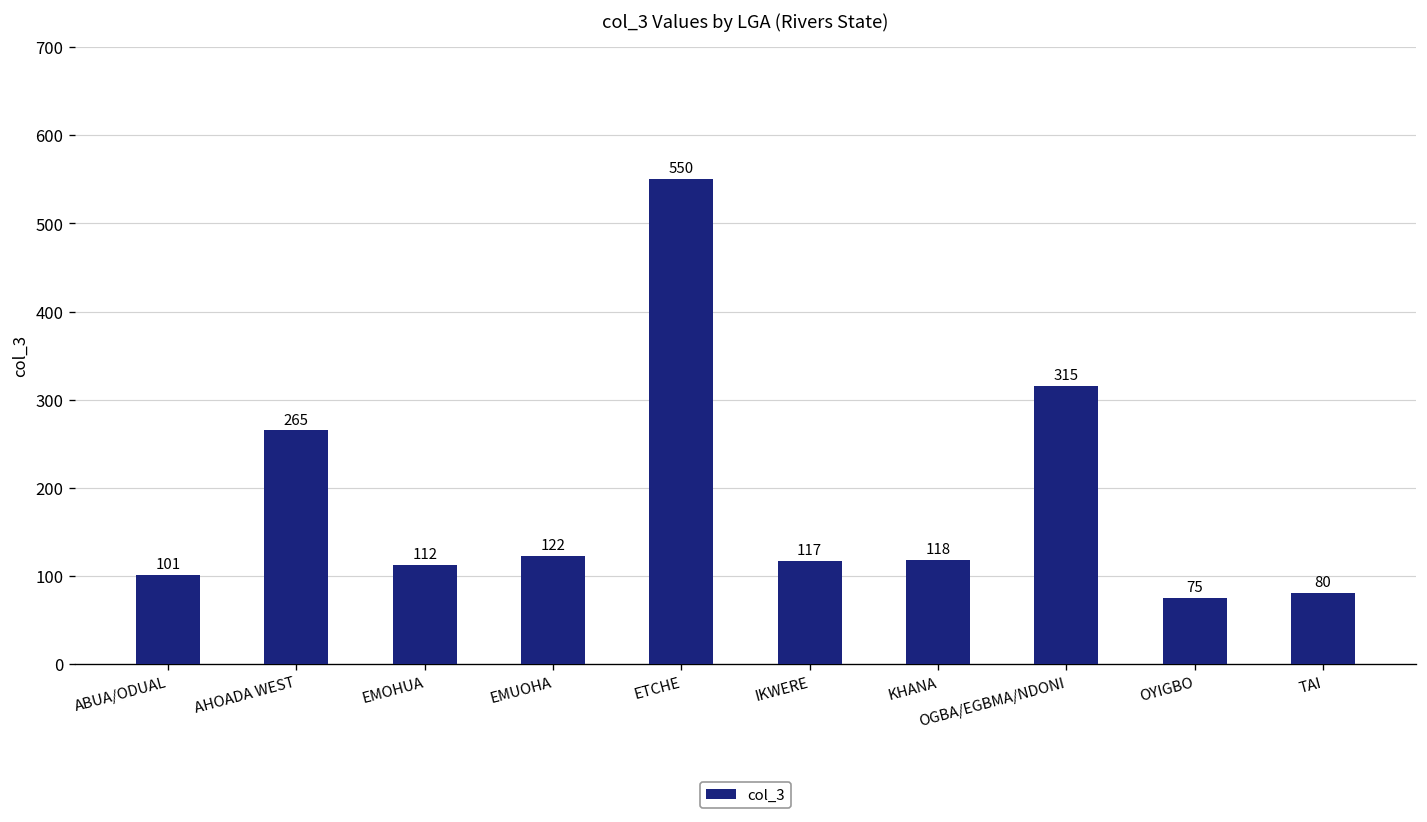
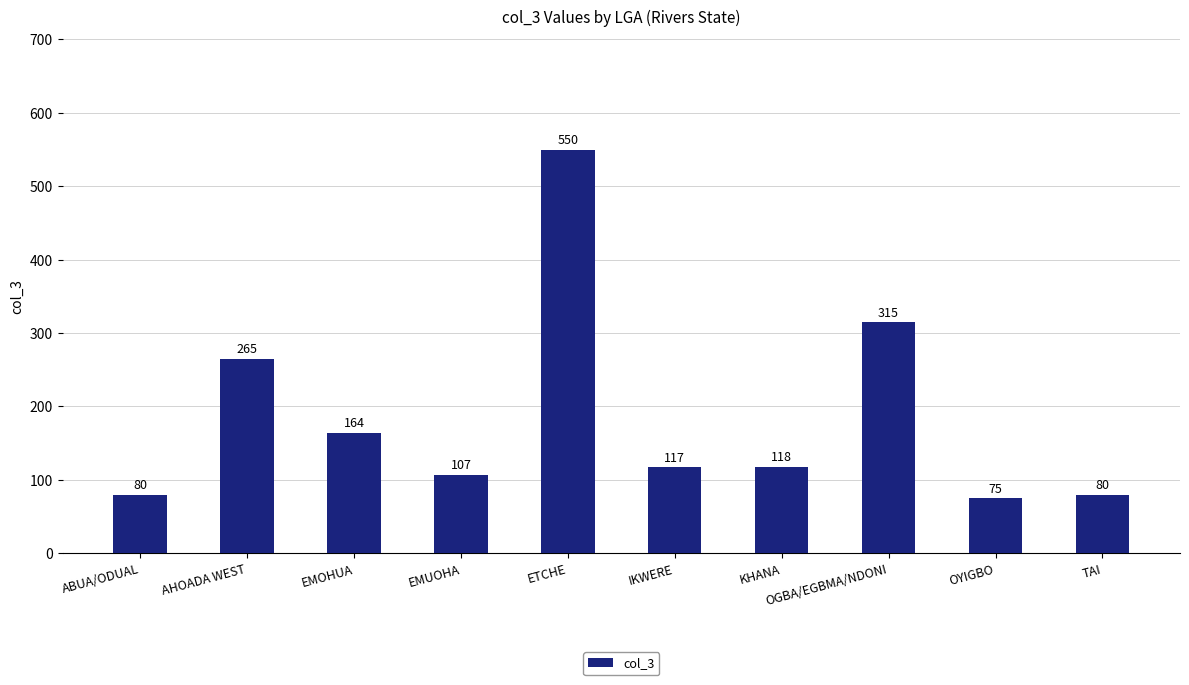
ABUA/ODUAL: 101 -> 80
EMOHUA: 112 -> 164
EMUOHA: 122 -> 107
